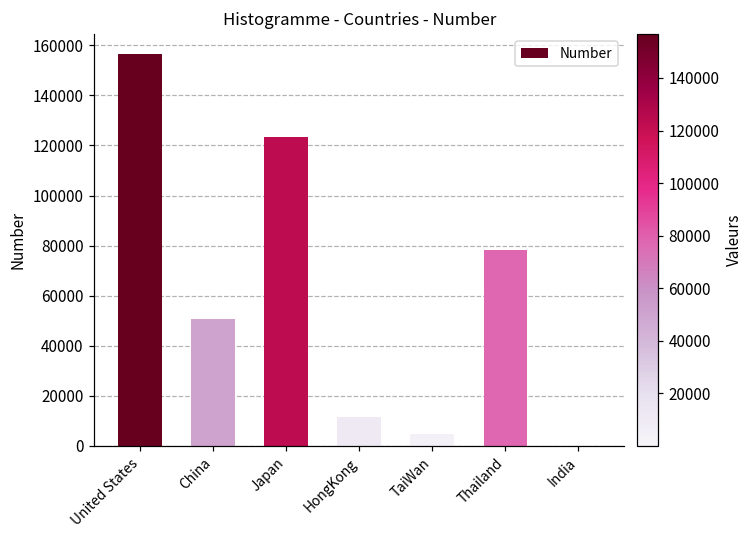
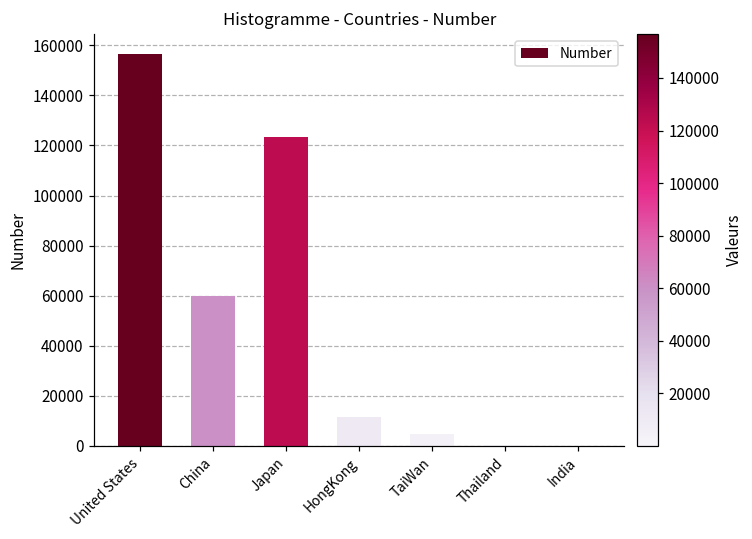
China: 51000 -> 60000
Thailand: 78000 -> 0
